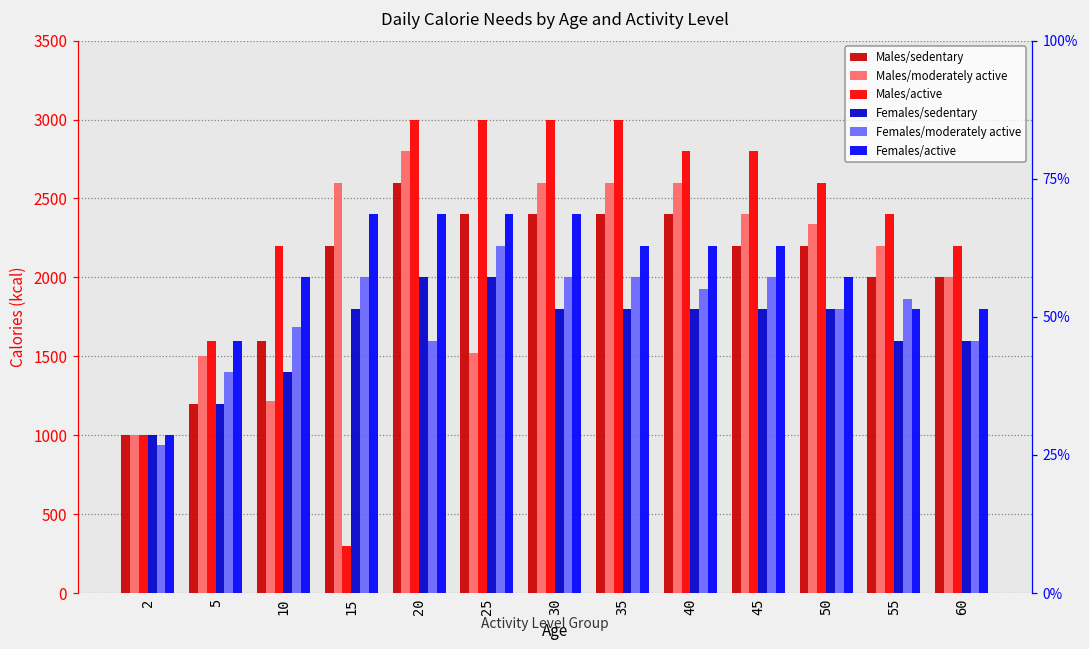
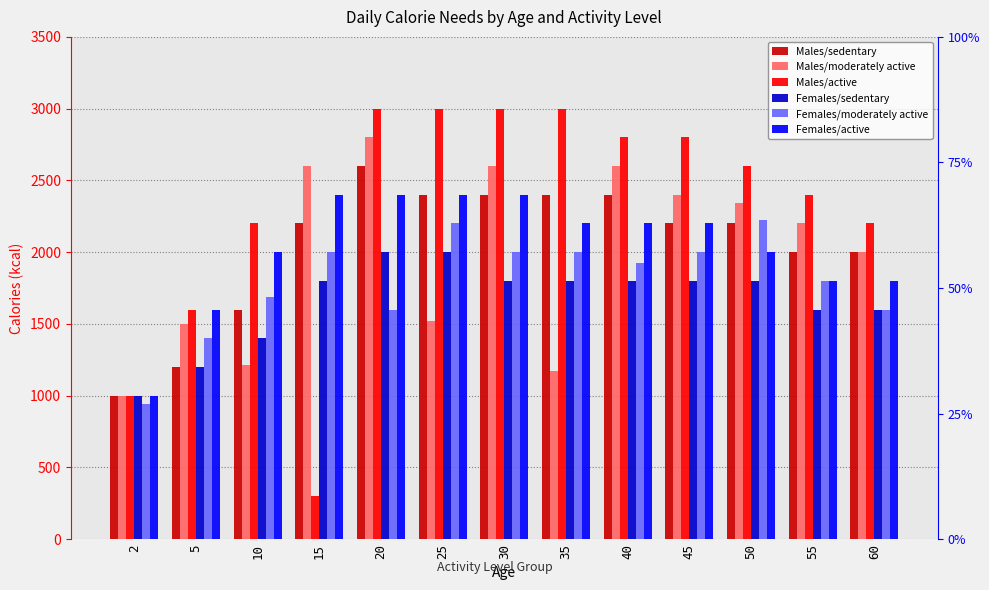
Males/moderately active, 35: 2600 -> 1170
Females/moderately active, 50: 1800 -> 2230
Females/moderately active, 55: 1860 -> 1800
